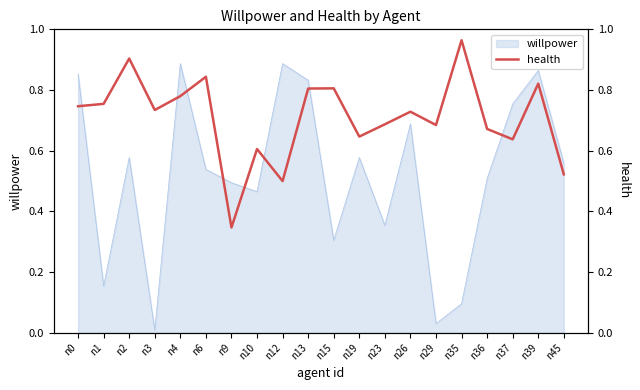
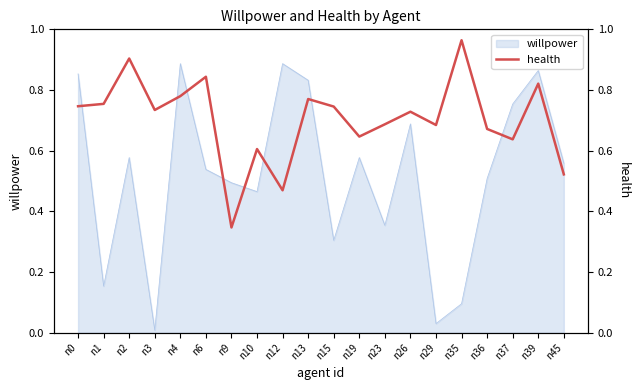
health, n12: 0.50 -> 0.47
health, n13: 0.80 -> 0.77
health, n15: 0.81 -> 0.75
